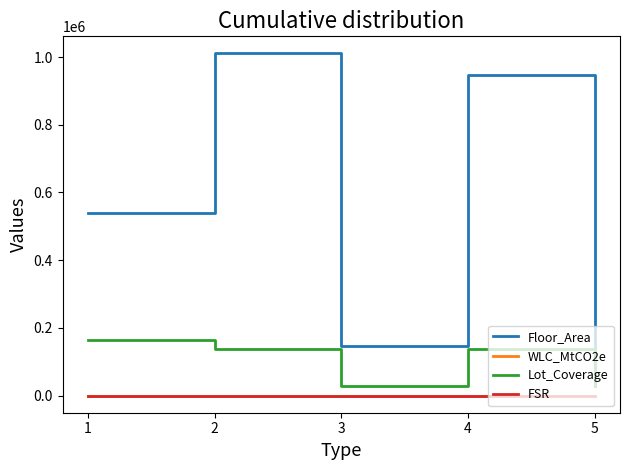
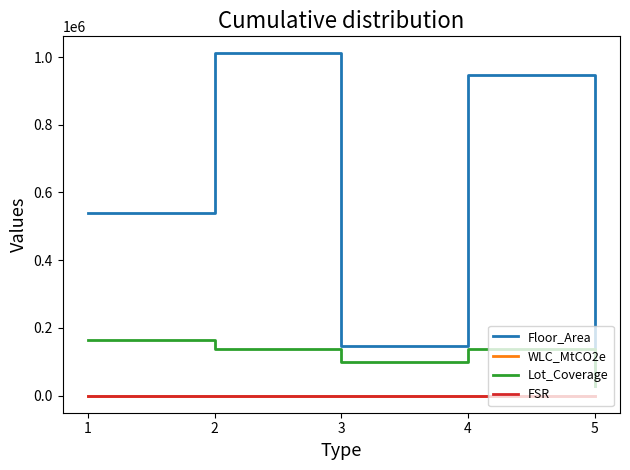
Lot_Coverage, 3: 30000 -> 100000
